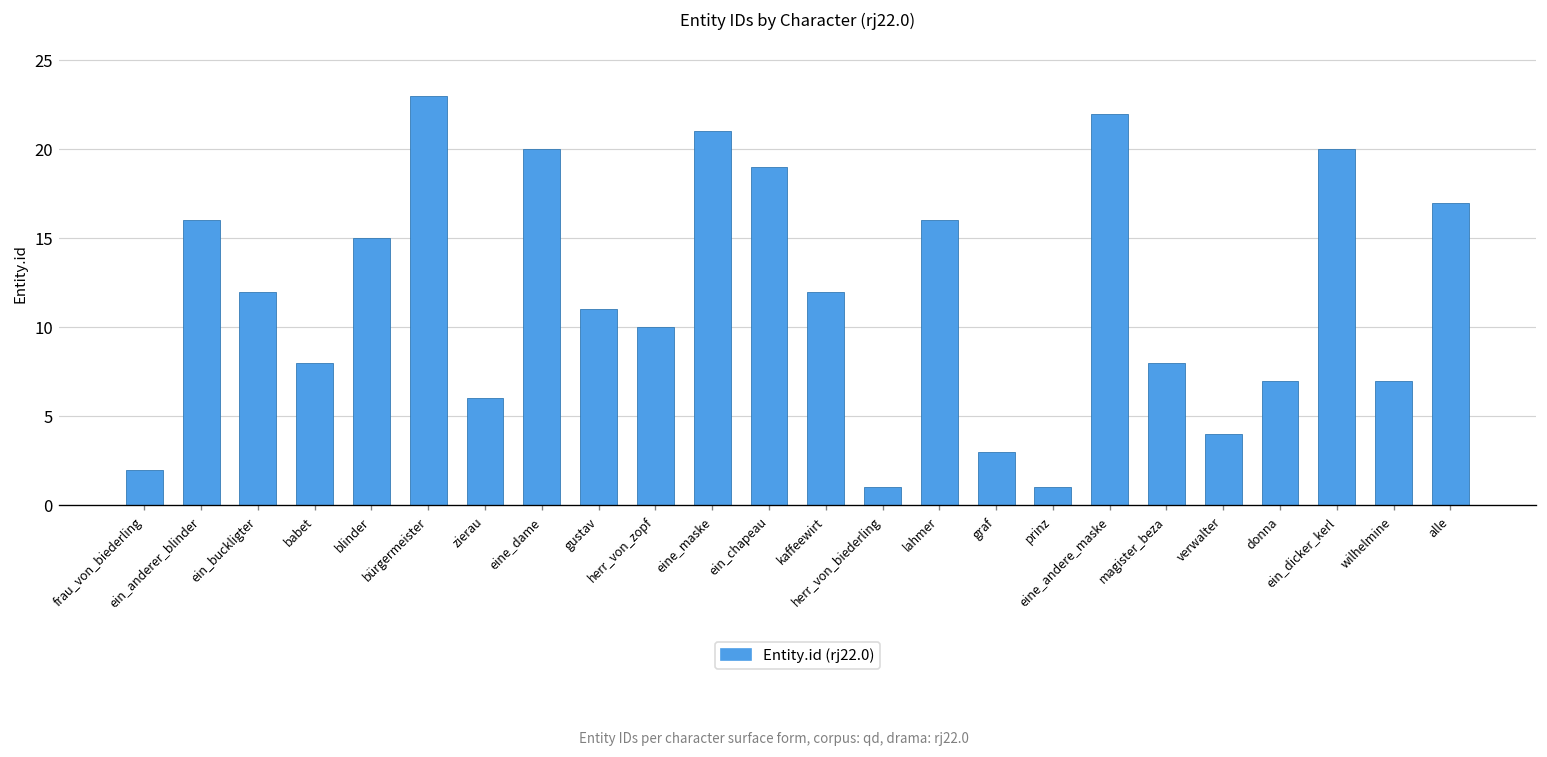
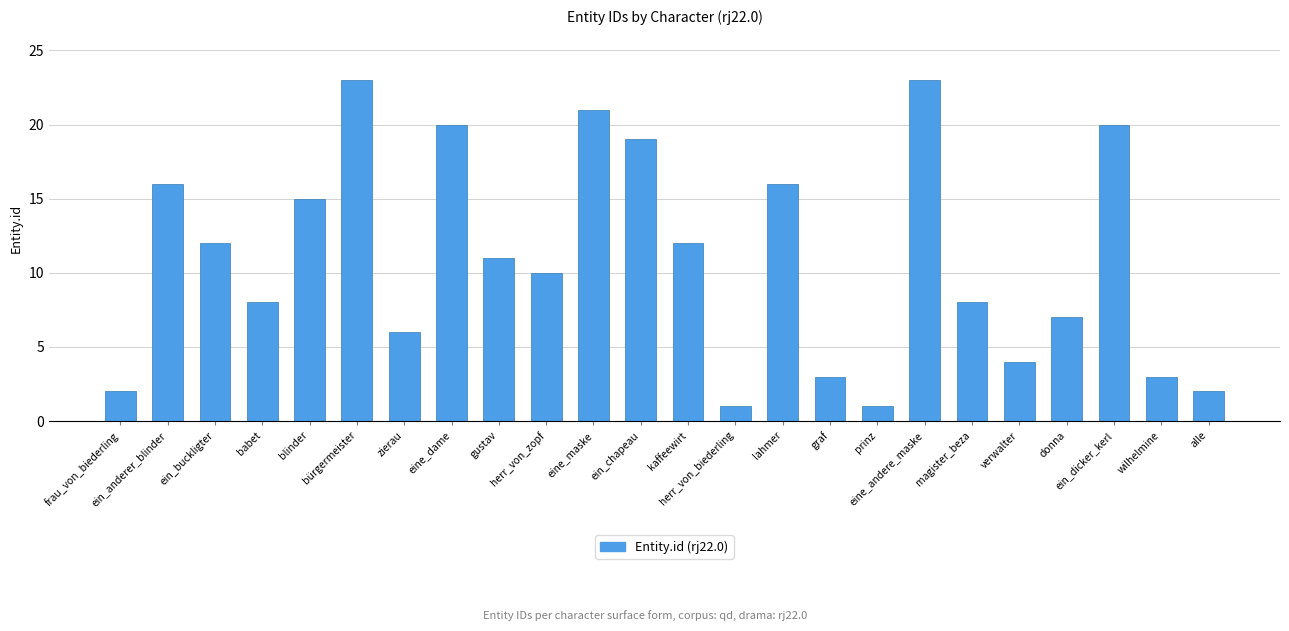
eine_andere_maske: 22 -> 23
wilhelmine: 7 -> 3
alle: 17 -> 2
